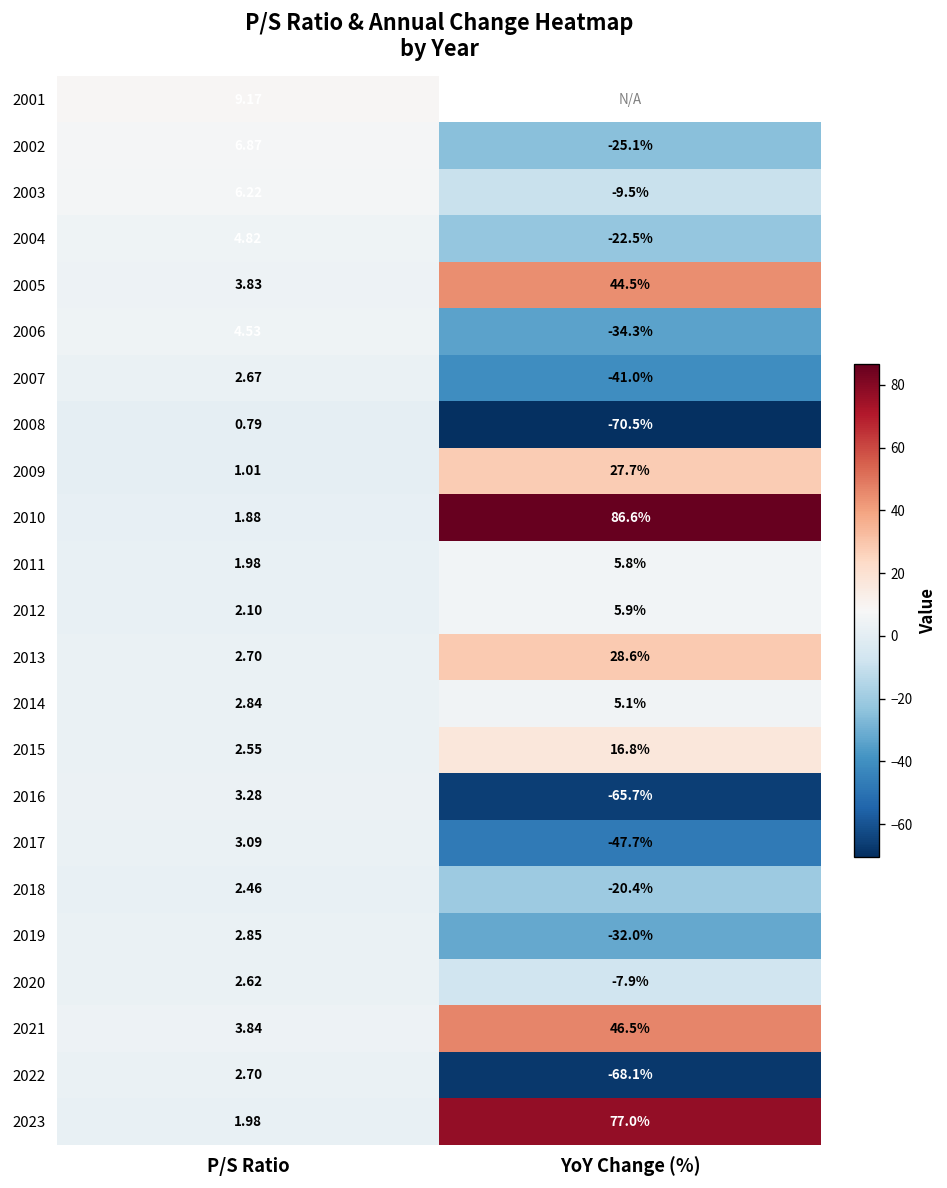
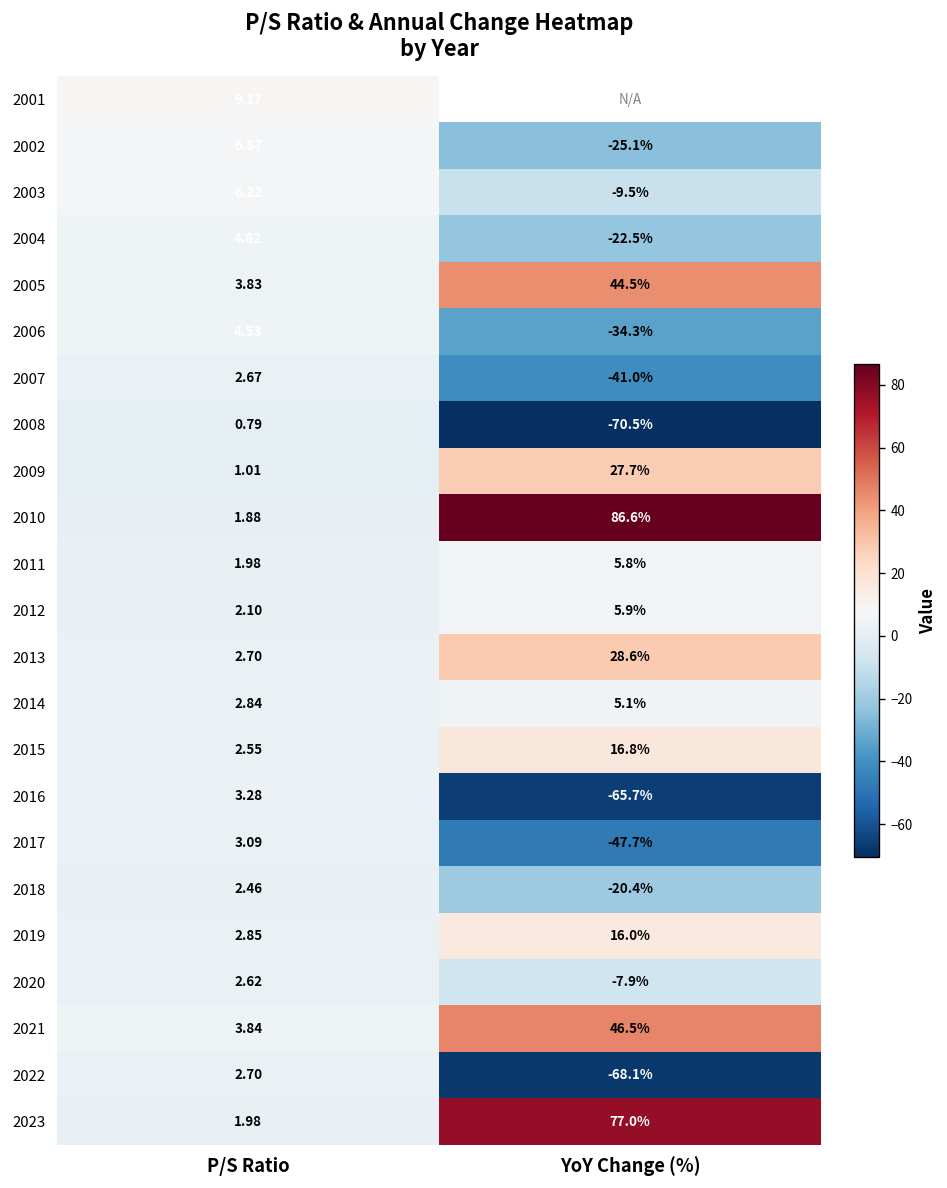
2019, YoY Change (%): -32.0% -> 16.0%
